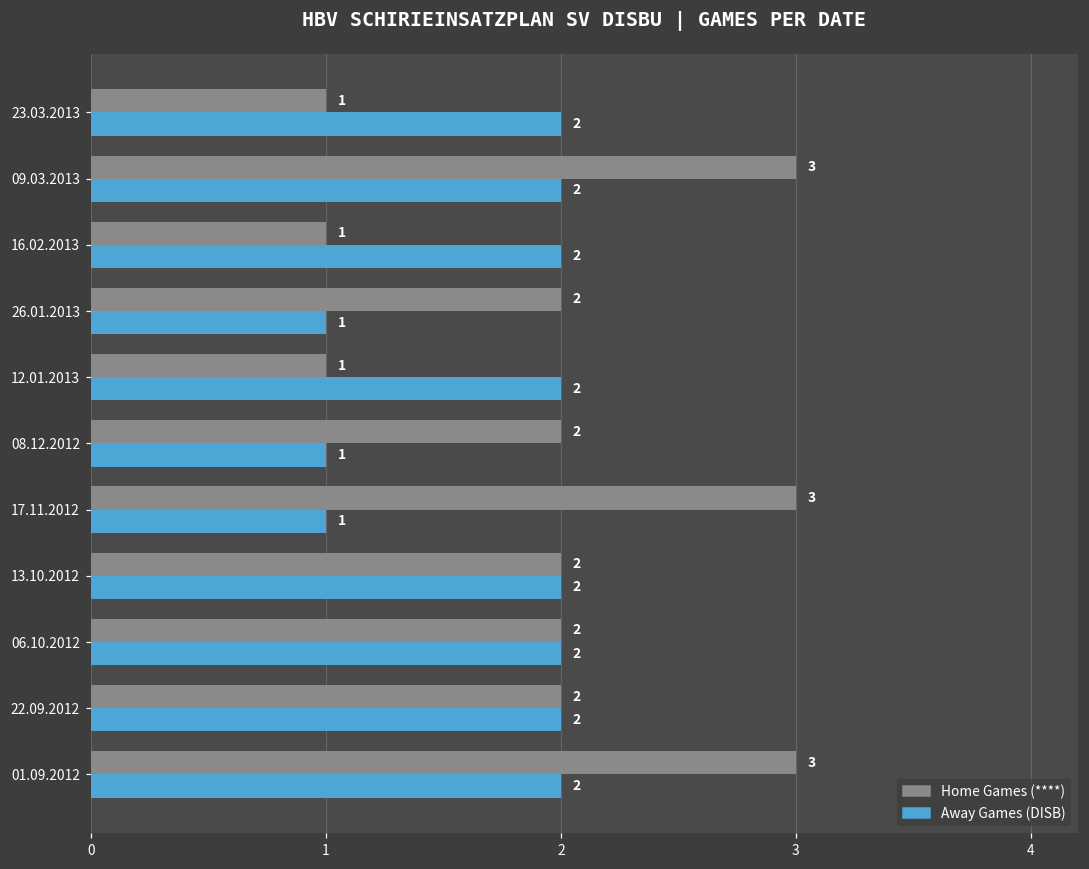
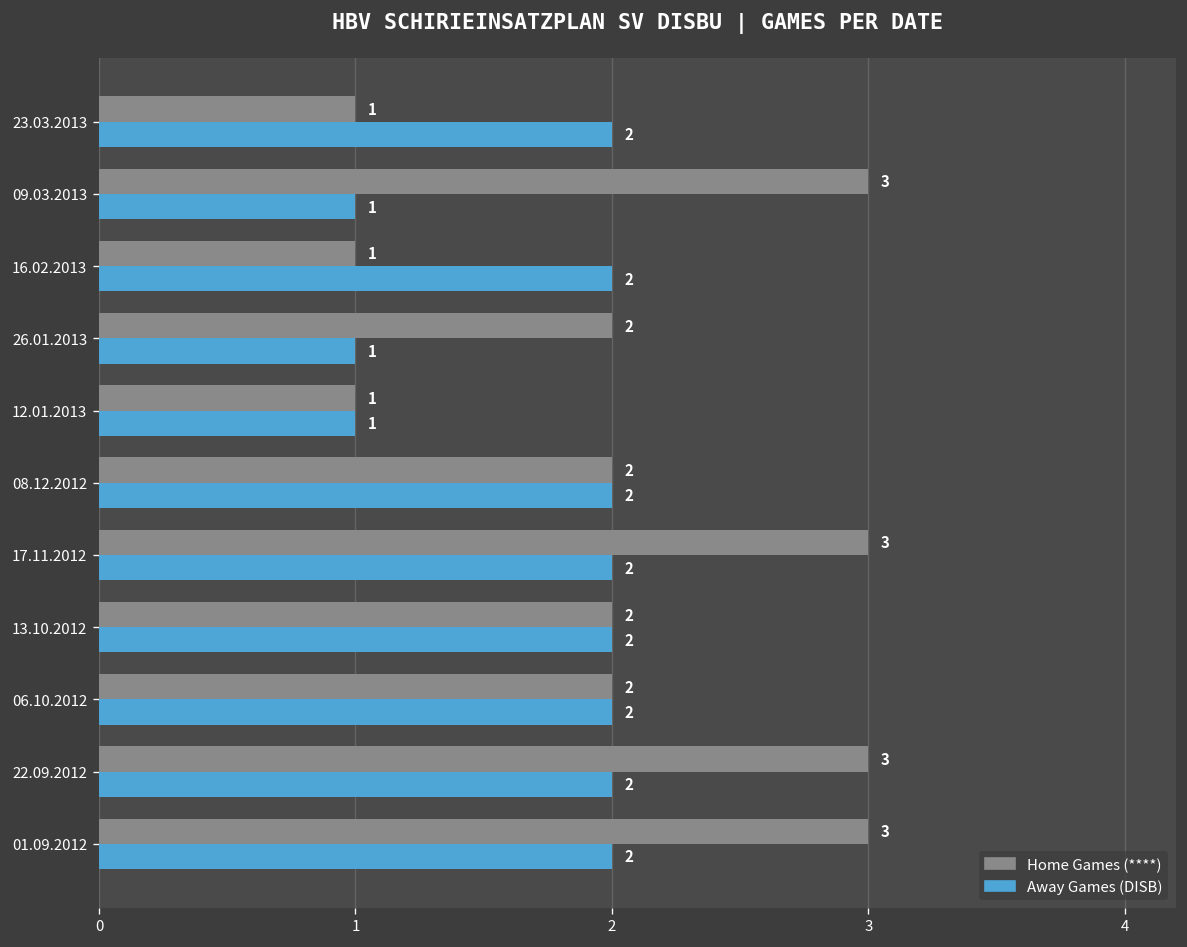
Away Games (DISB), 09.03.2013: 2 -> 1
Away Games (DISB), 12.01.2013: 2 -> 1
Away Games (DISB), 08.12.2012: 1 -> 2
Away Games (DISB), 17.11.2012: 1 -> 2
Home Games (****), 22.09.2012: 2 -> 3
